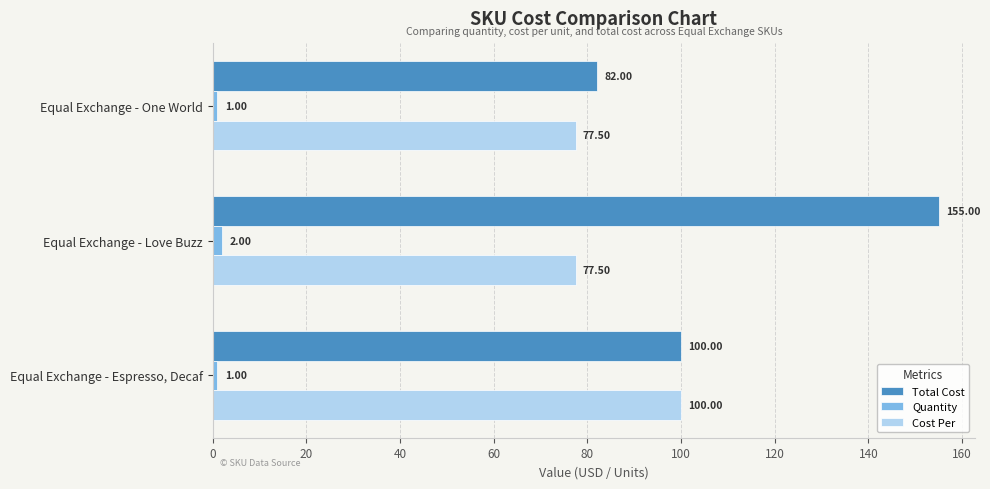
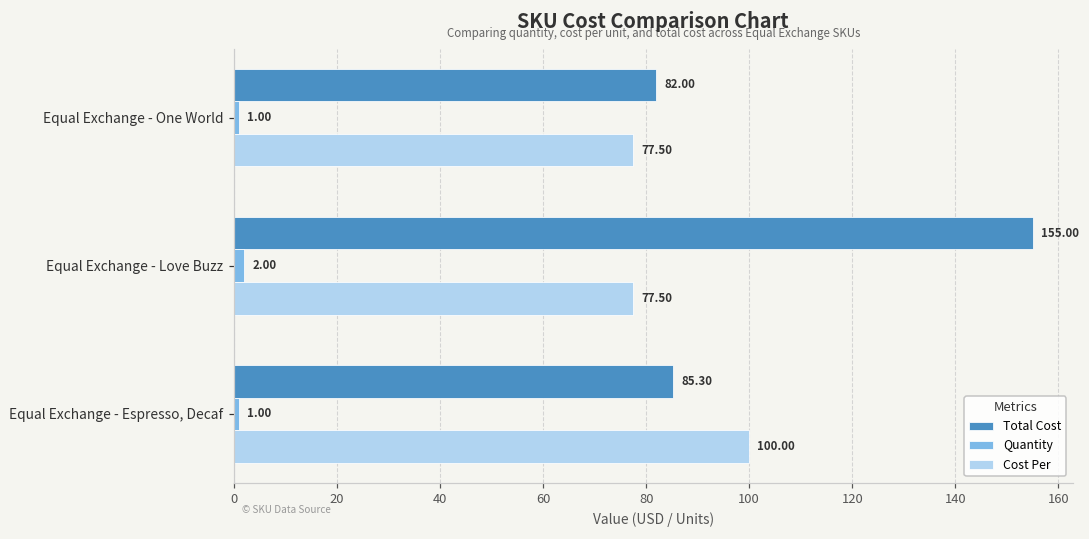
Total Cost, Equal Exchange - Espresso, Decaf: 100.00 -> 85.30
